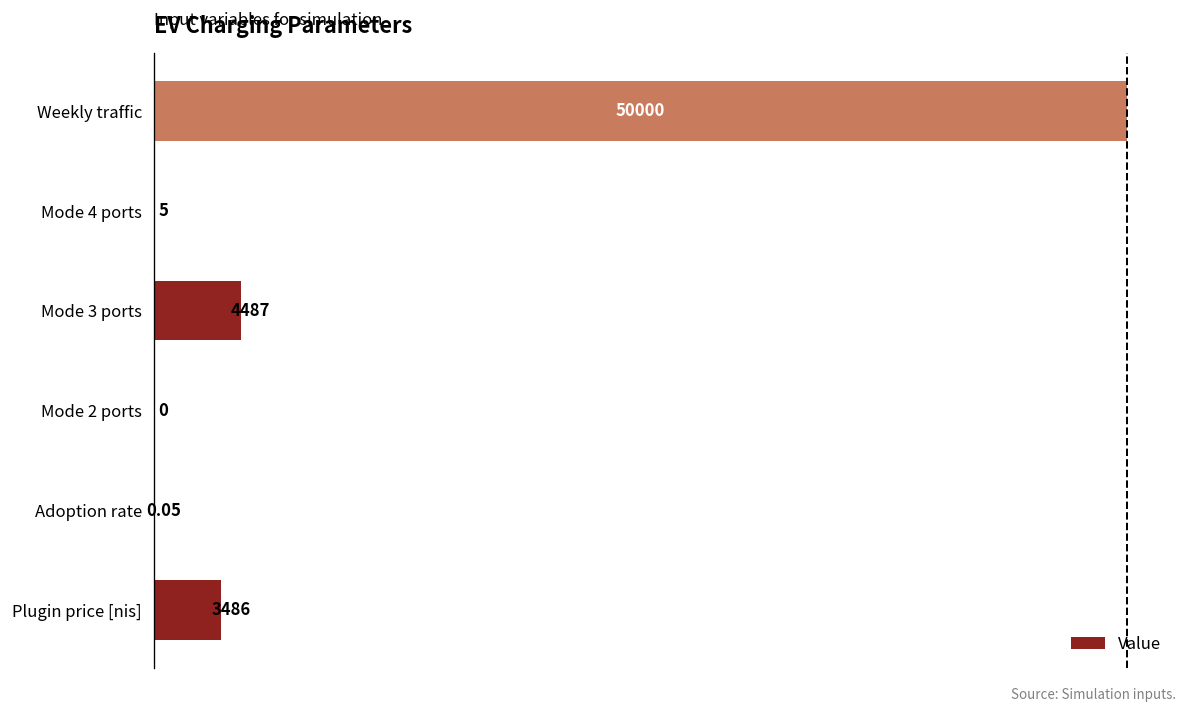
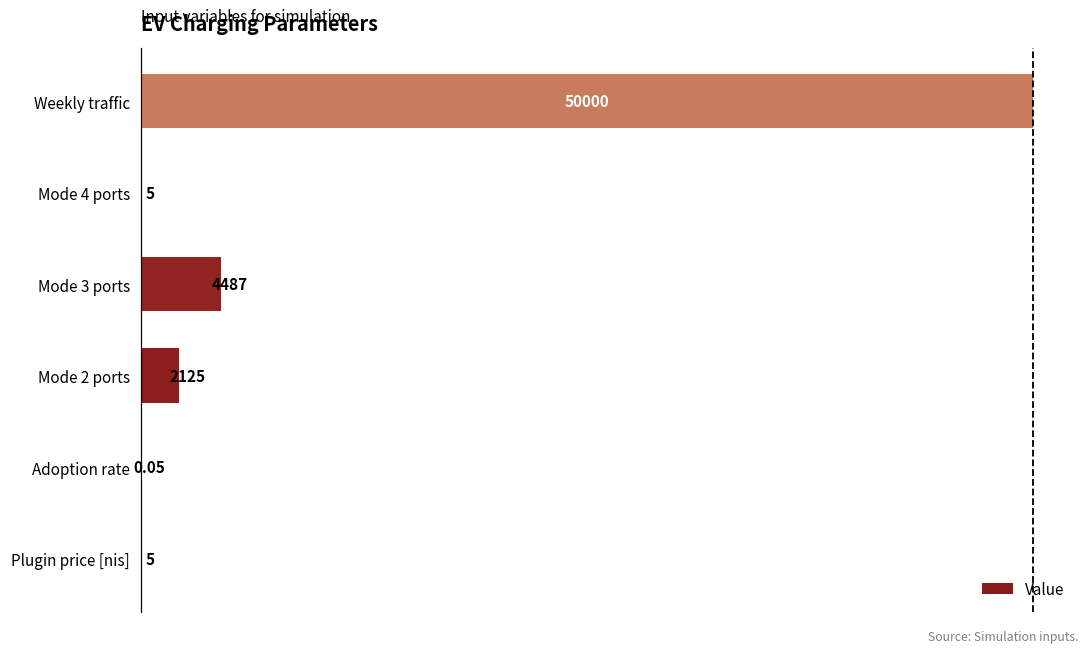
Mode 2 ports: 0 -> 2125
Plugin price [nis]: 3486 -> 5
